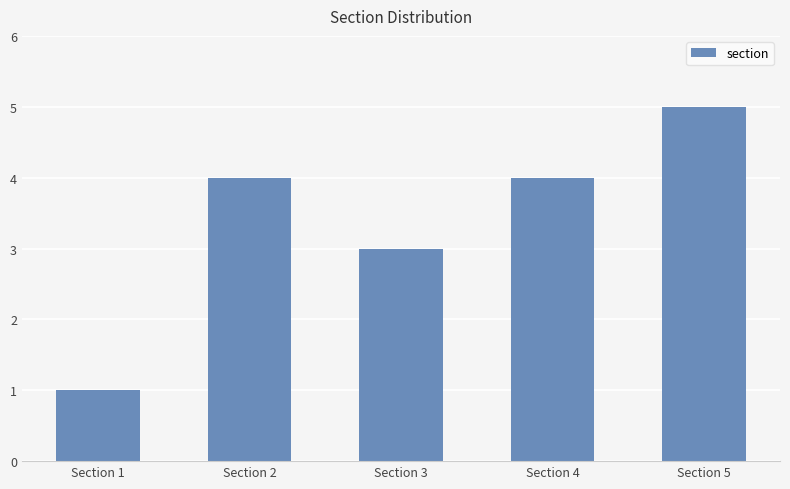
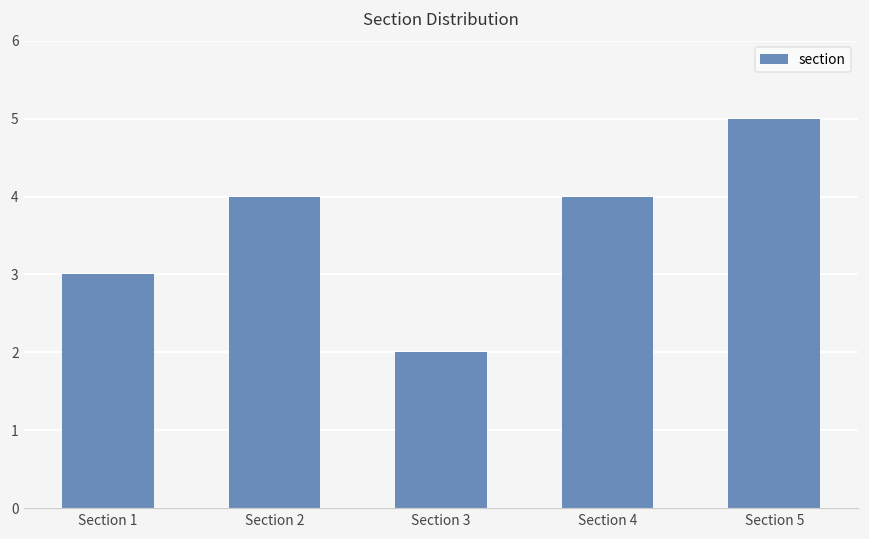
Section 1: 1 -> 3
Section 3: 3 -> 2
